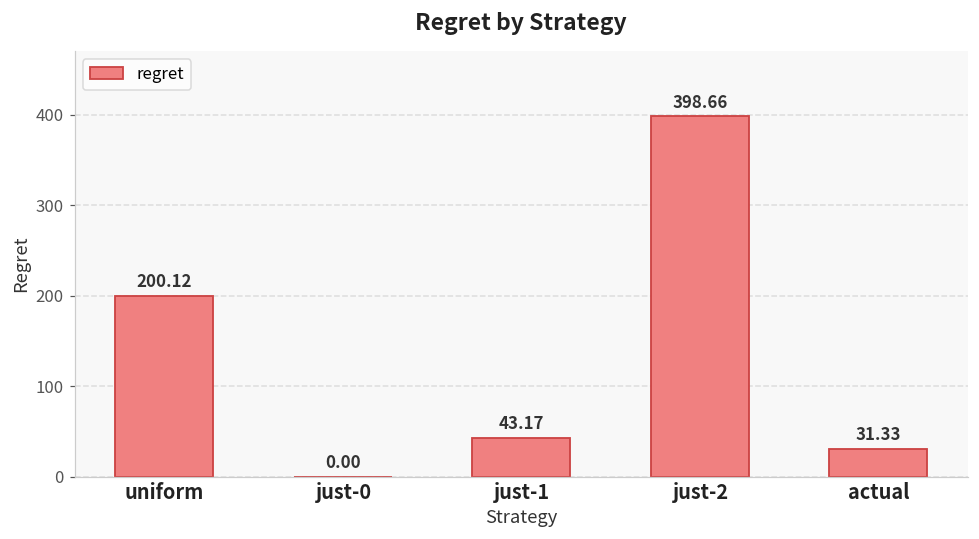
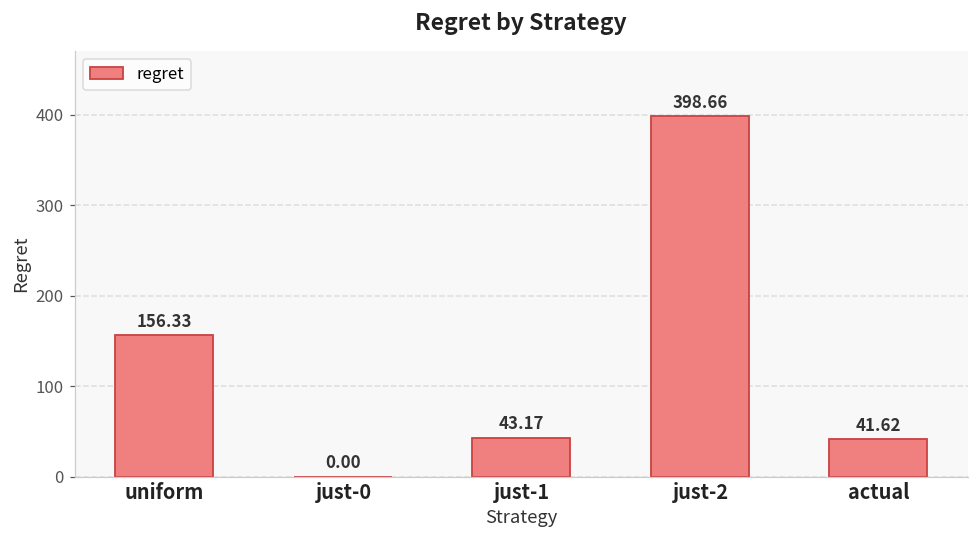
uniform: 200.12 -> 156.33
actual: 31.33 -> 41.62
